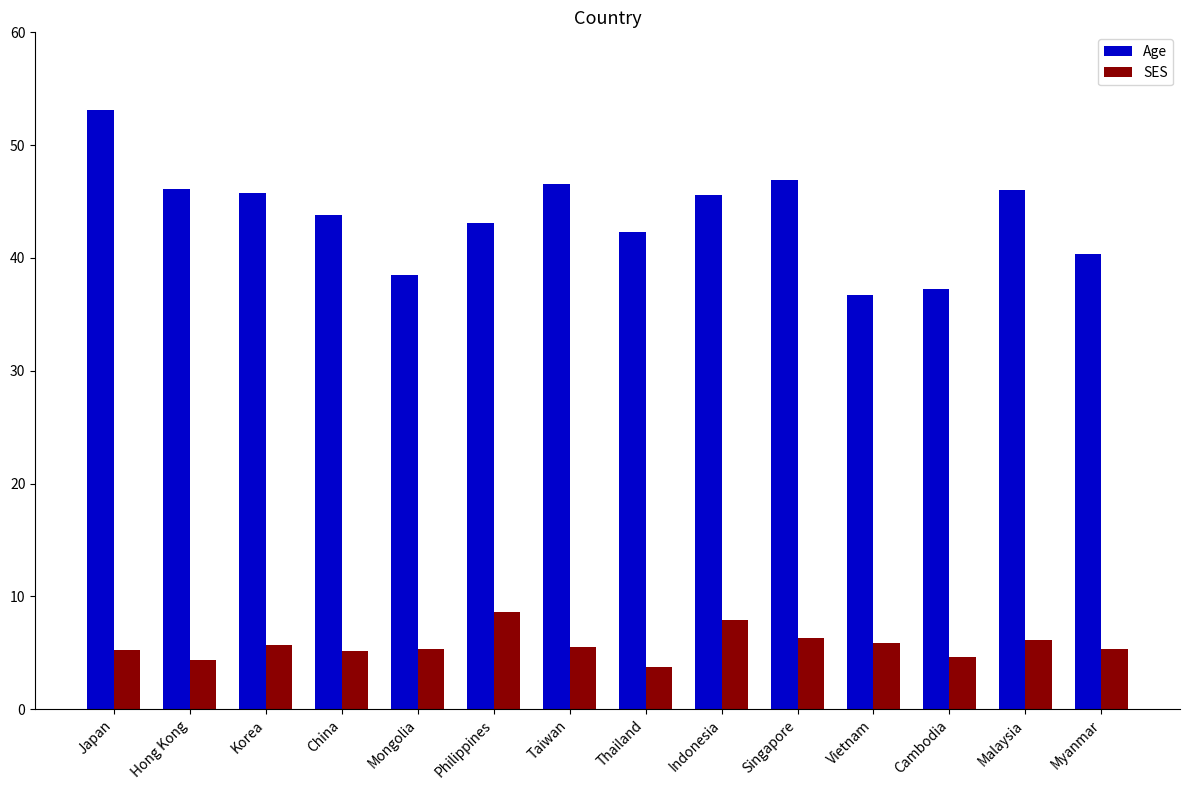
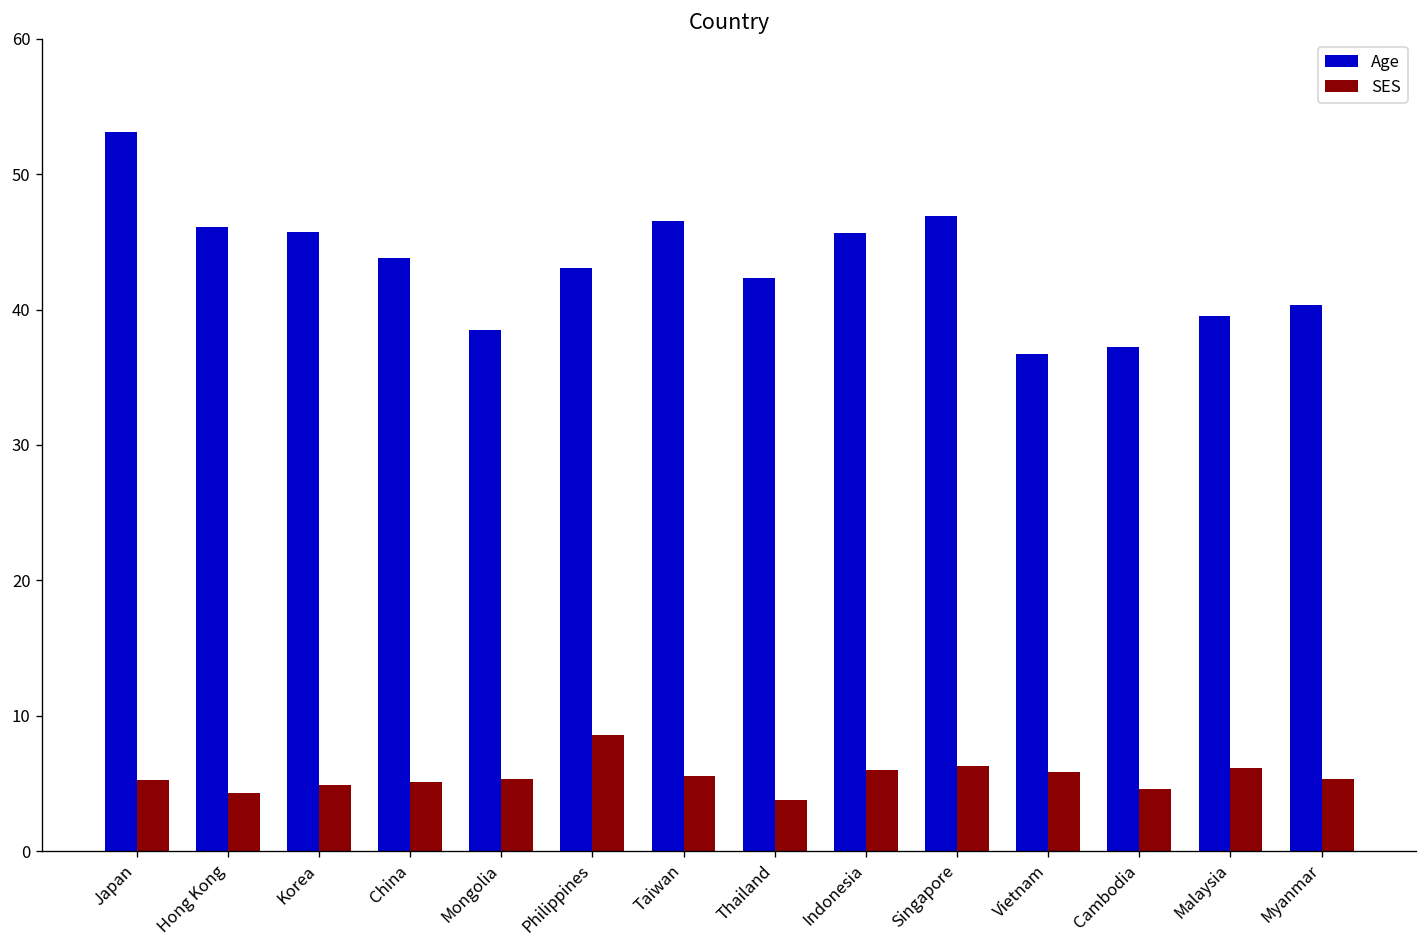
SES, Korea: 5.7 -> 4.9
SES, Indonesia: 7.9 -> 6.0
Age, Malaysia: 46.0 -> 39.6
